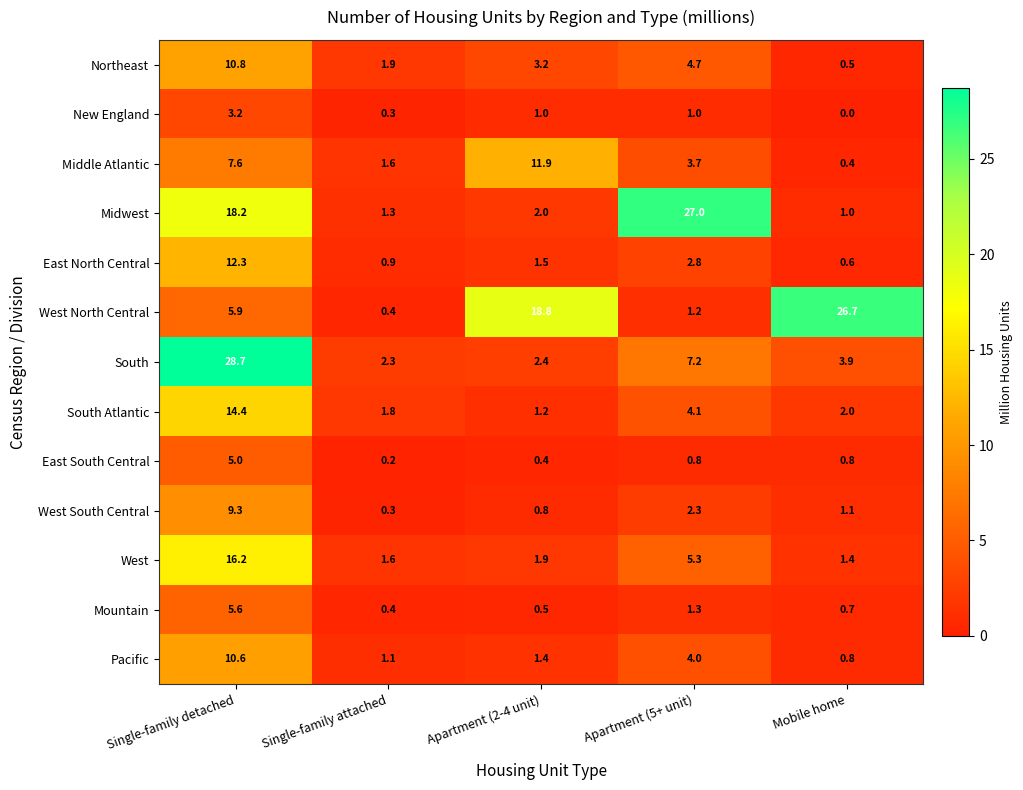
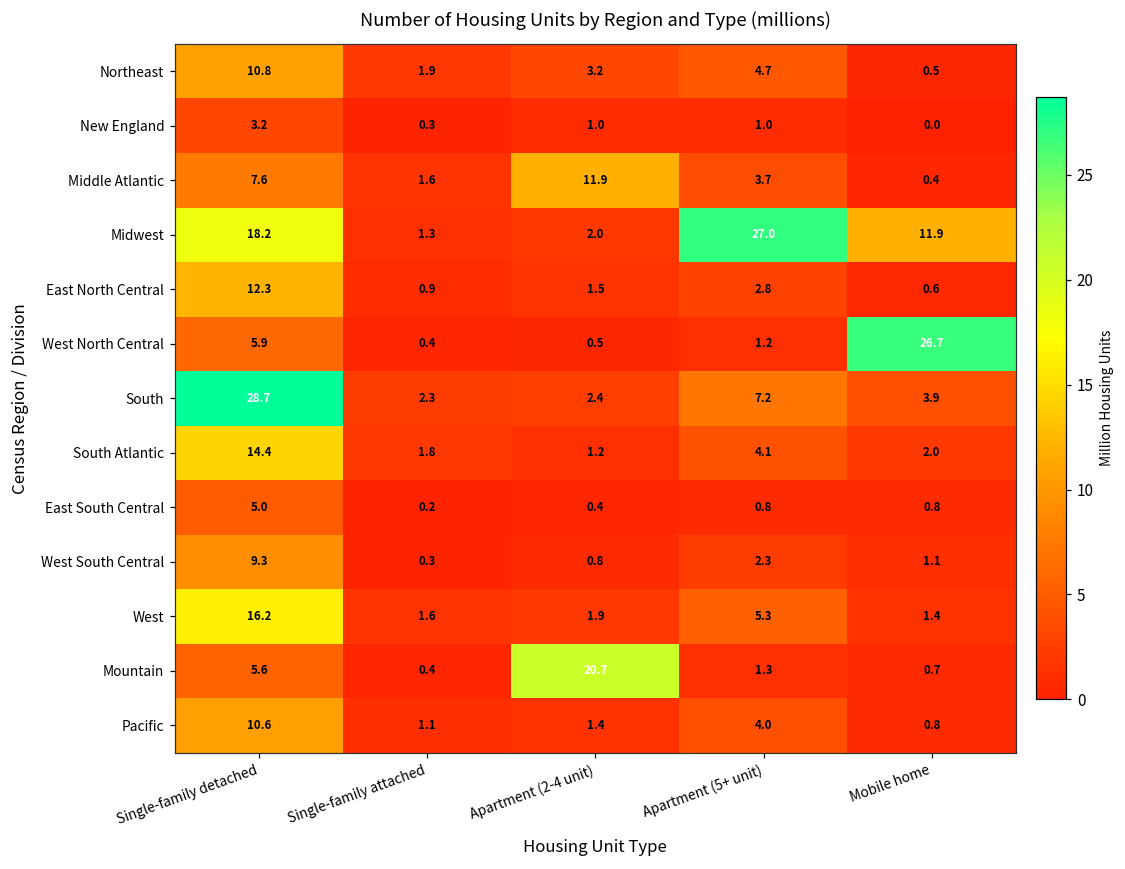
Midwest, Mobile home: 1.0 -> 11.9
West North Central, Apartment (2-4 unit): 18.8 -> 0.5
Mountain, Apartment (2-4 unit): 0.5 -> 20.7
